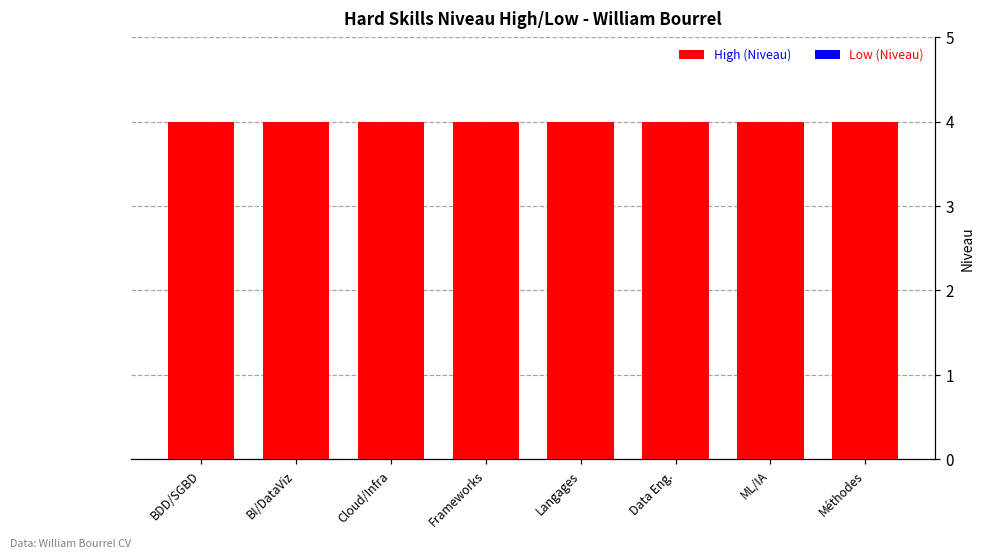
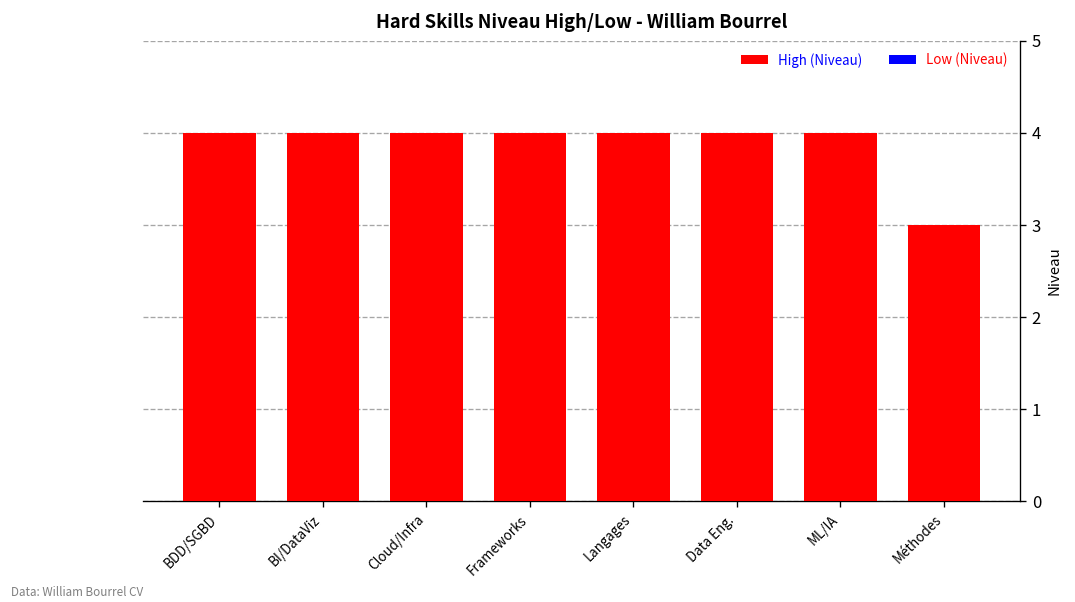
High (Niveau), Méthodes: 4 -> 3
